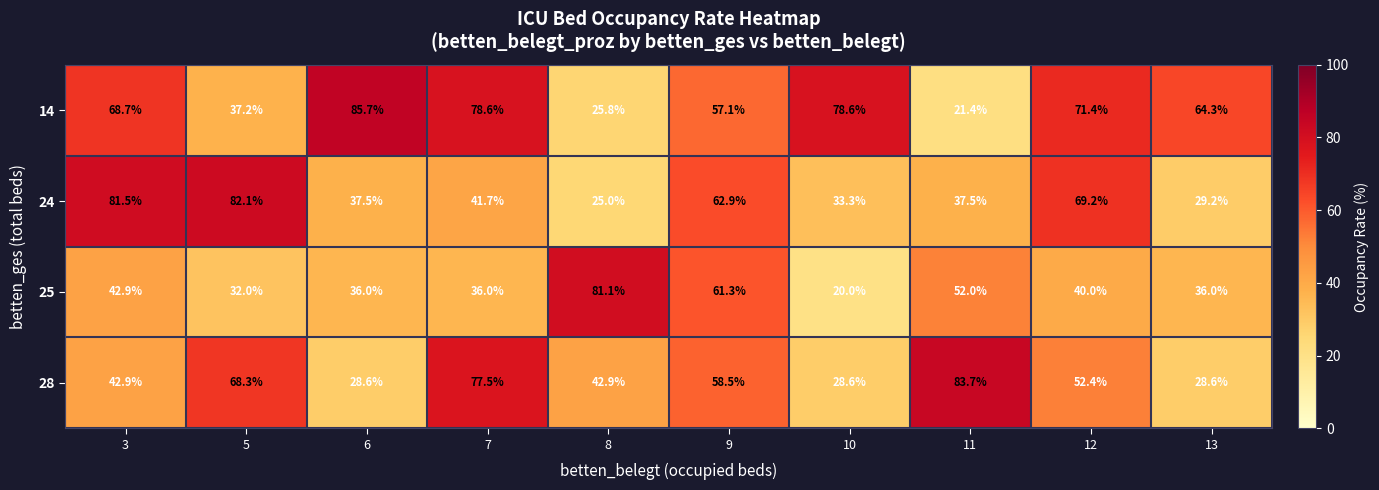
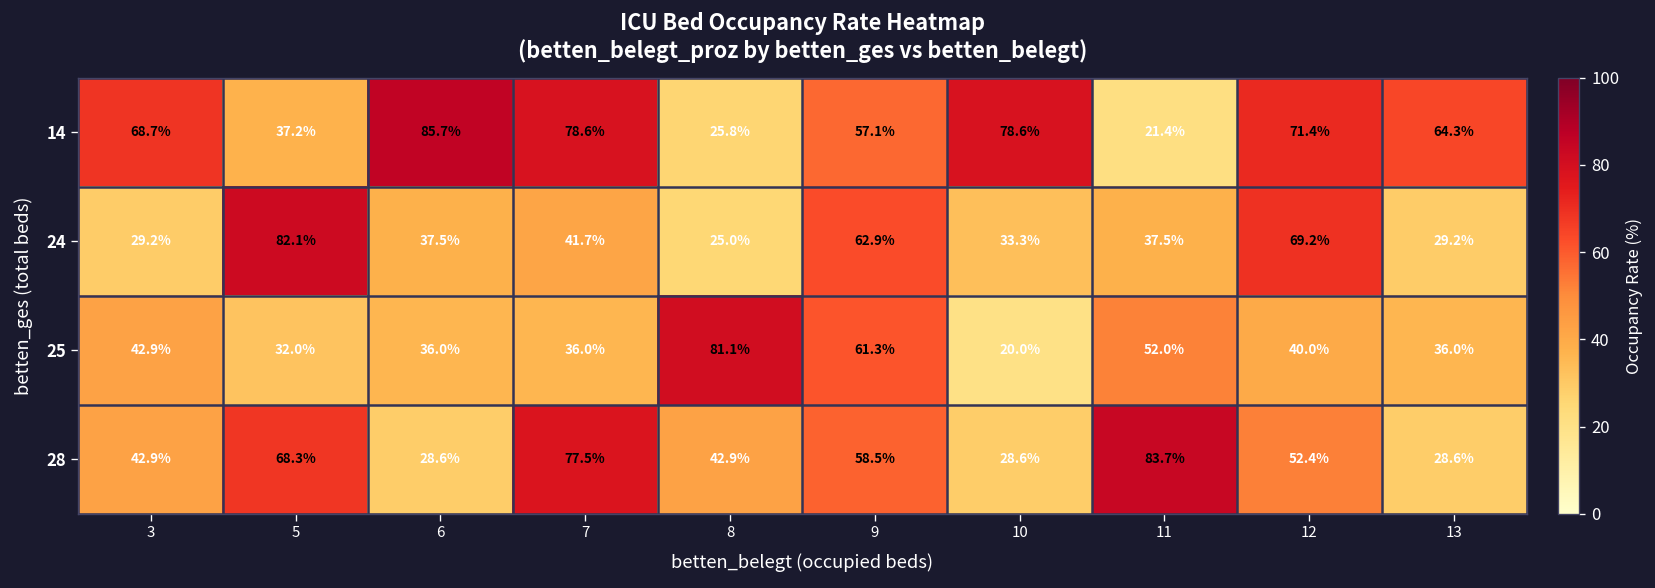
24, 3: 81.5% -> 29.2%
